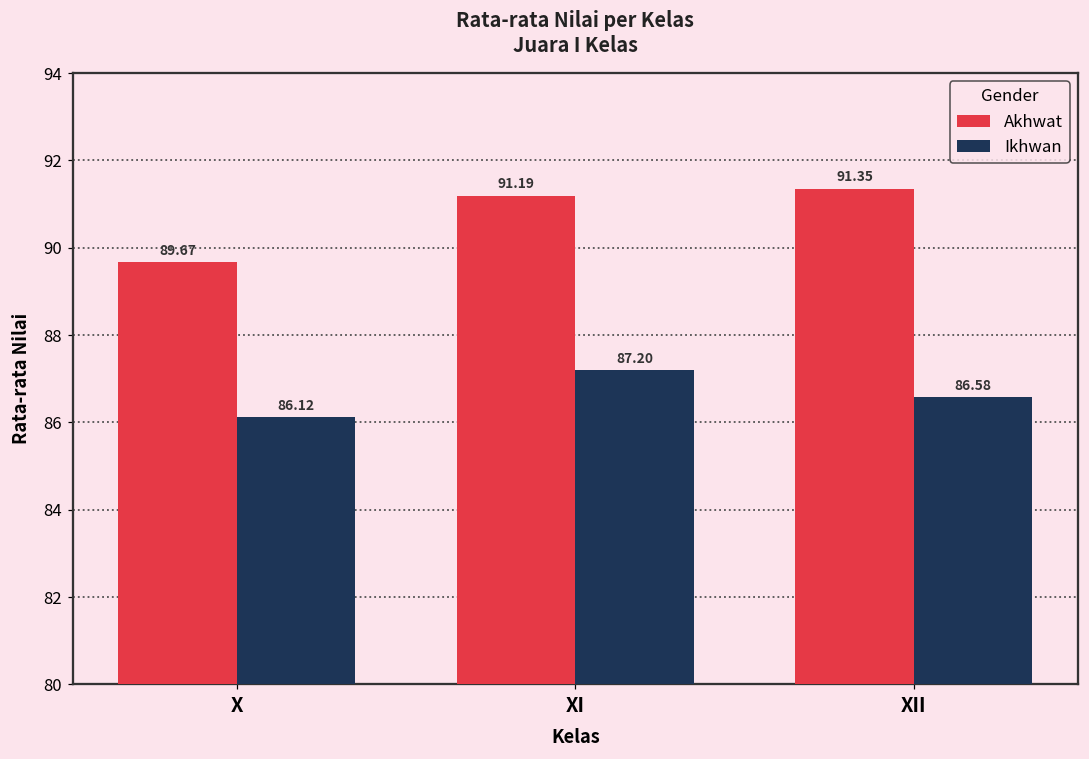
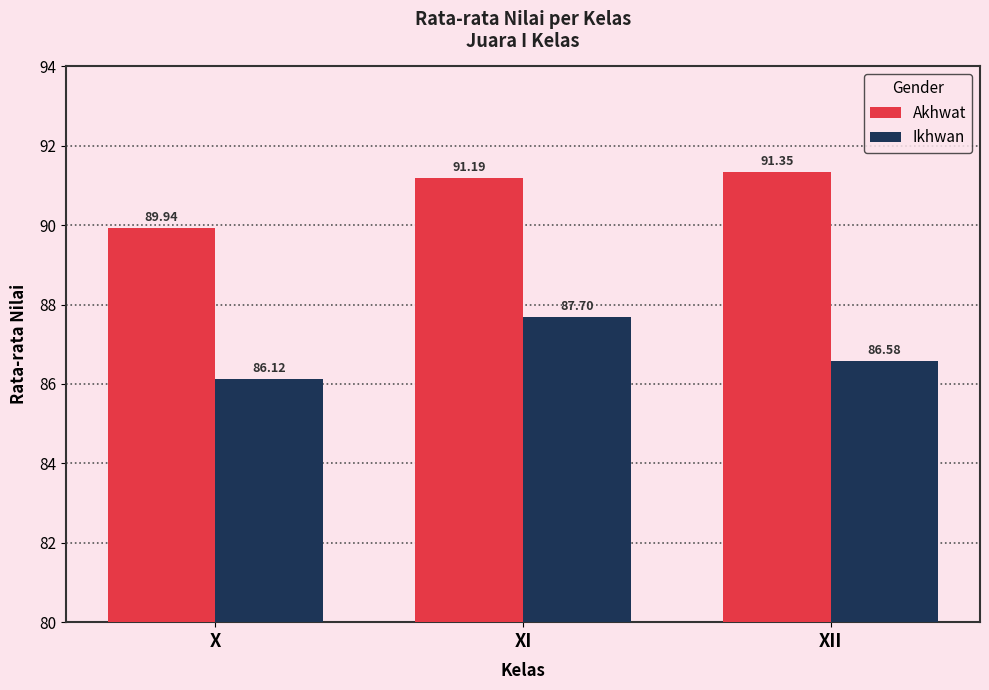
Akhwat, X: 89.67 -> 89.94
Ikhwan, XI: 87.20 -> 87.70
